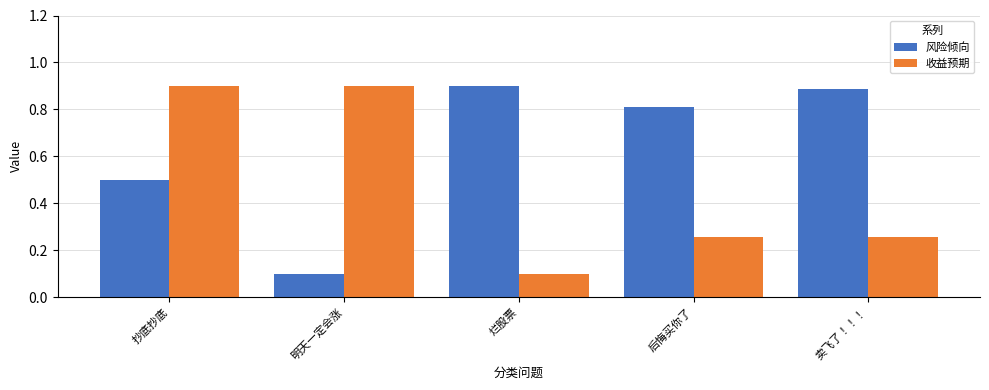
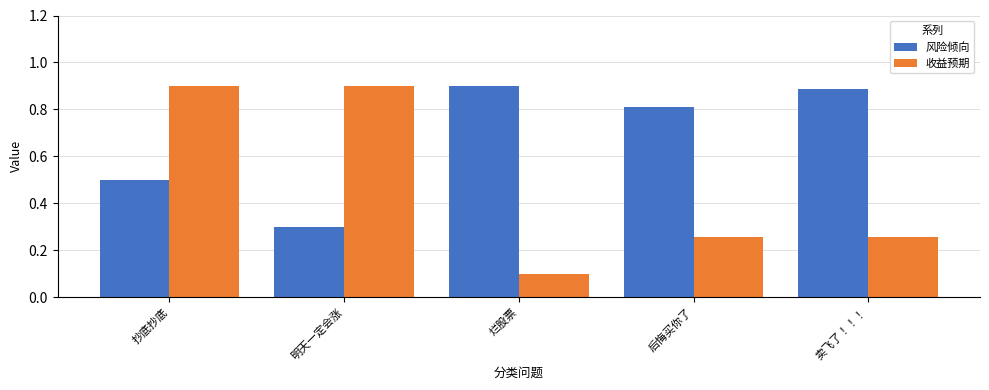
风险倾向, 明天一定会涨: 0.1 -> 0.3
